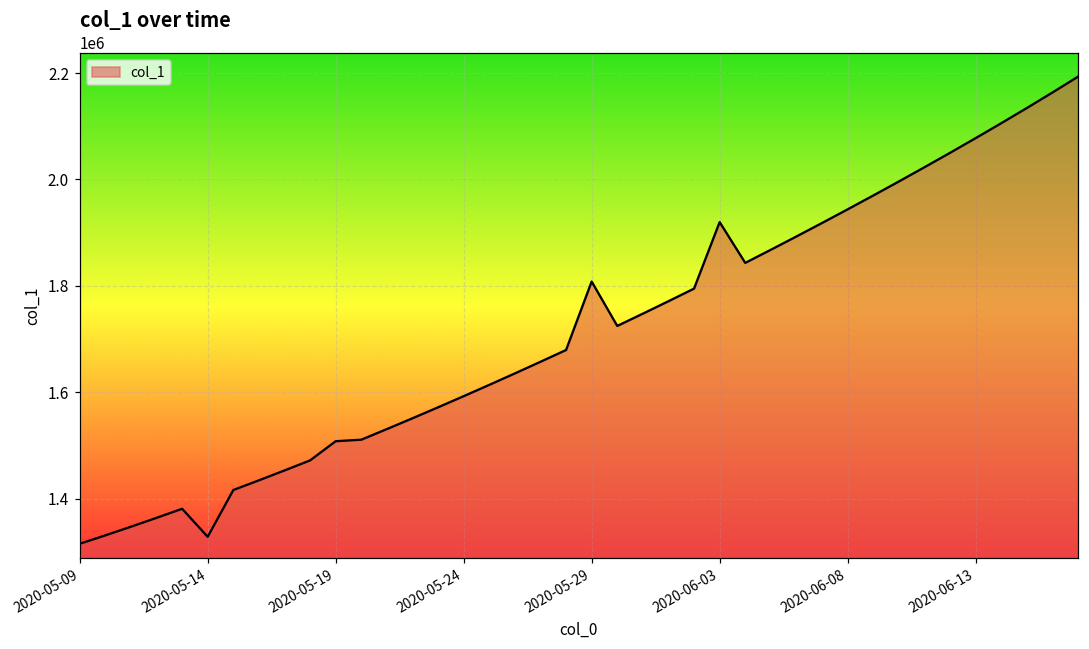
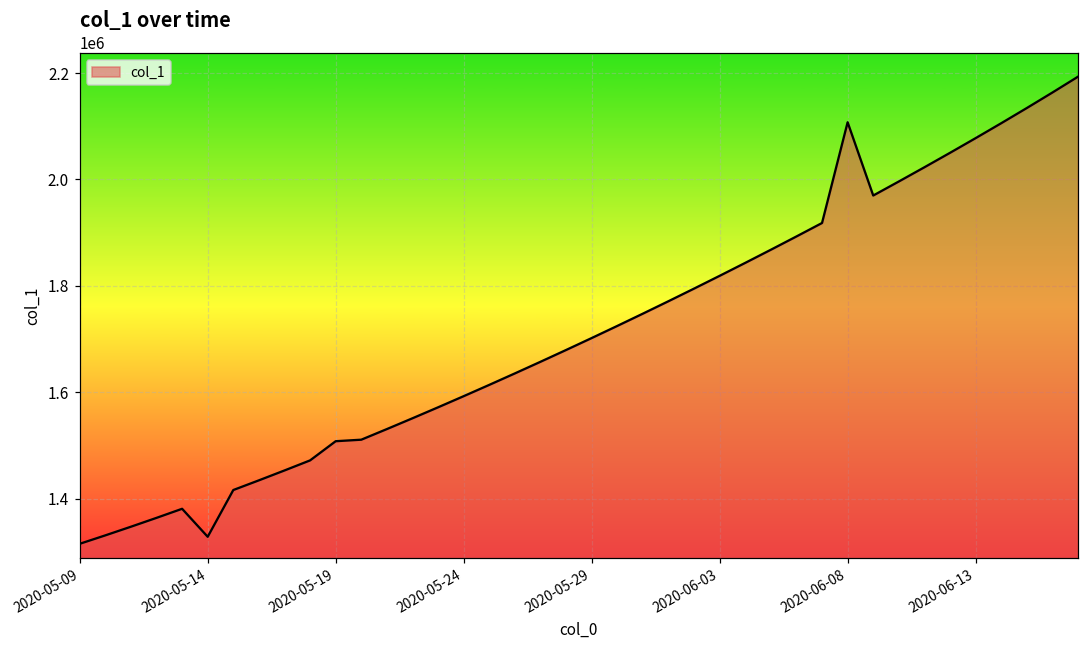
2020-05-29: 1810000 -> 1700000
2020-06-03: 1920000 -> 1820000
2020-06-08: 1940000 -> 2110000
